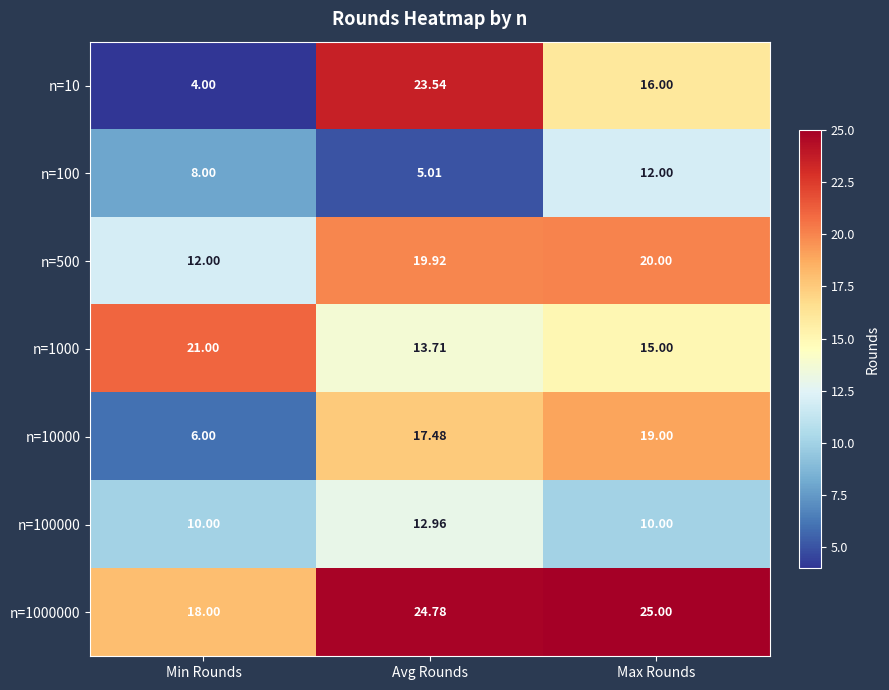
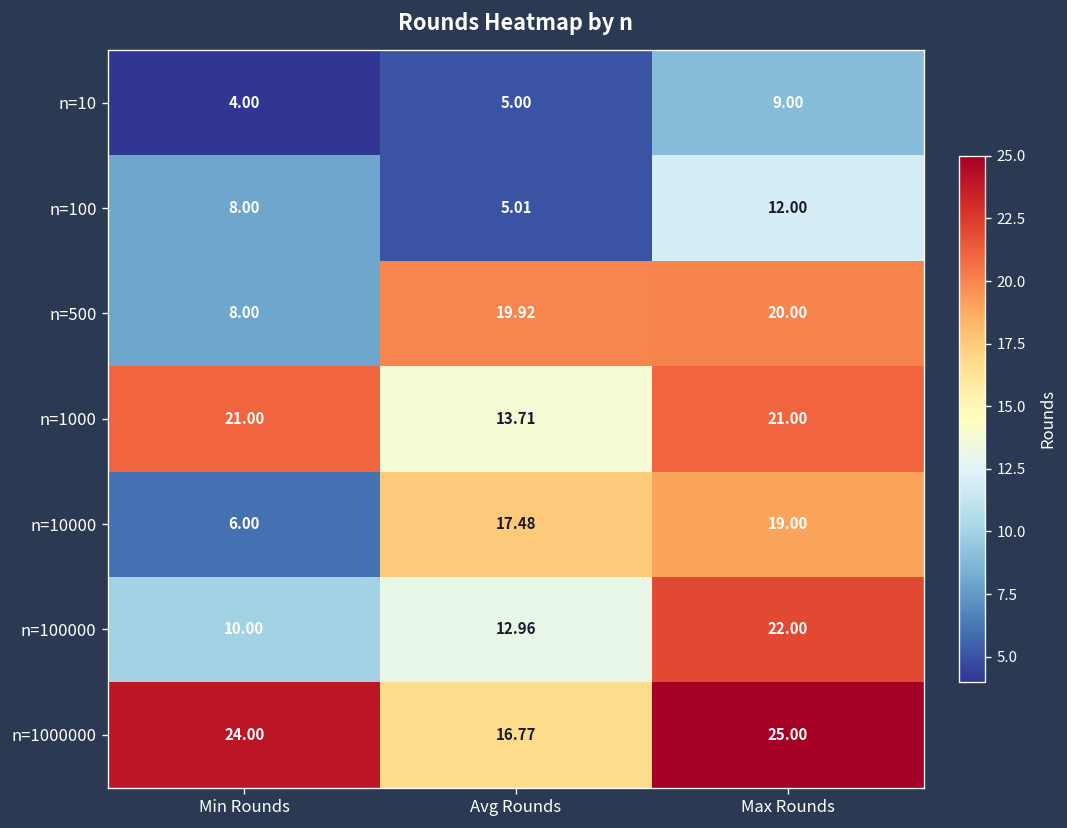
n=10, Avg Rounds: 23.54 -> 5.00
n=10, Max Rounds: 16.00 -> 9.00
n=500, Min Rounds: 12.00 -> 8.00
n=1000, Max Rounds: 15.00 -> 21.00
n=100000, Max Rounds: 10.00 -> 22.00
n=1000000, Min Rounds: 18.00 -> 24.00
n=1000000, Avg Rounds: 24.78 -> 16.77
